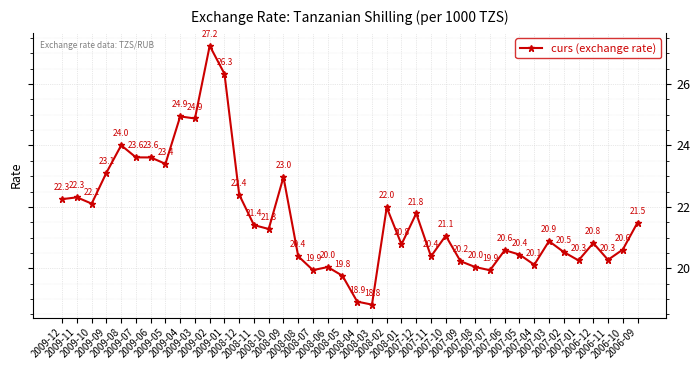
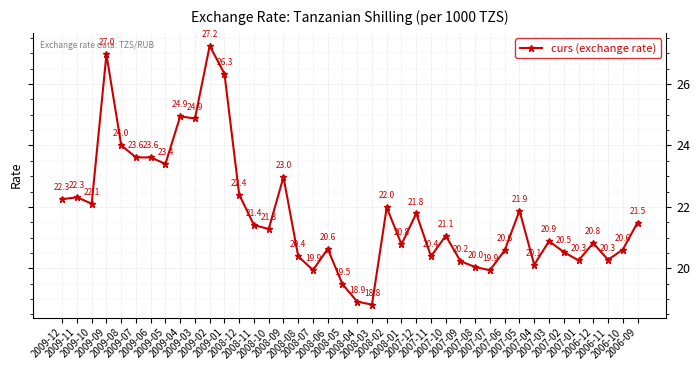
2009-09: 23.1 -> 27.0
2008-06: 20.0 -> 20.6
2008-05: 19.8 -> 19.5
2007-05: 20.4 -> 21.9
